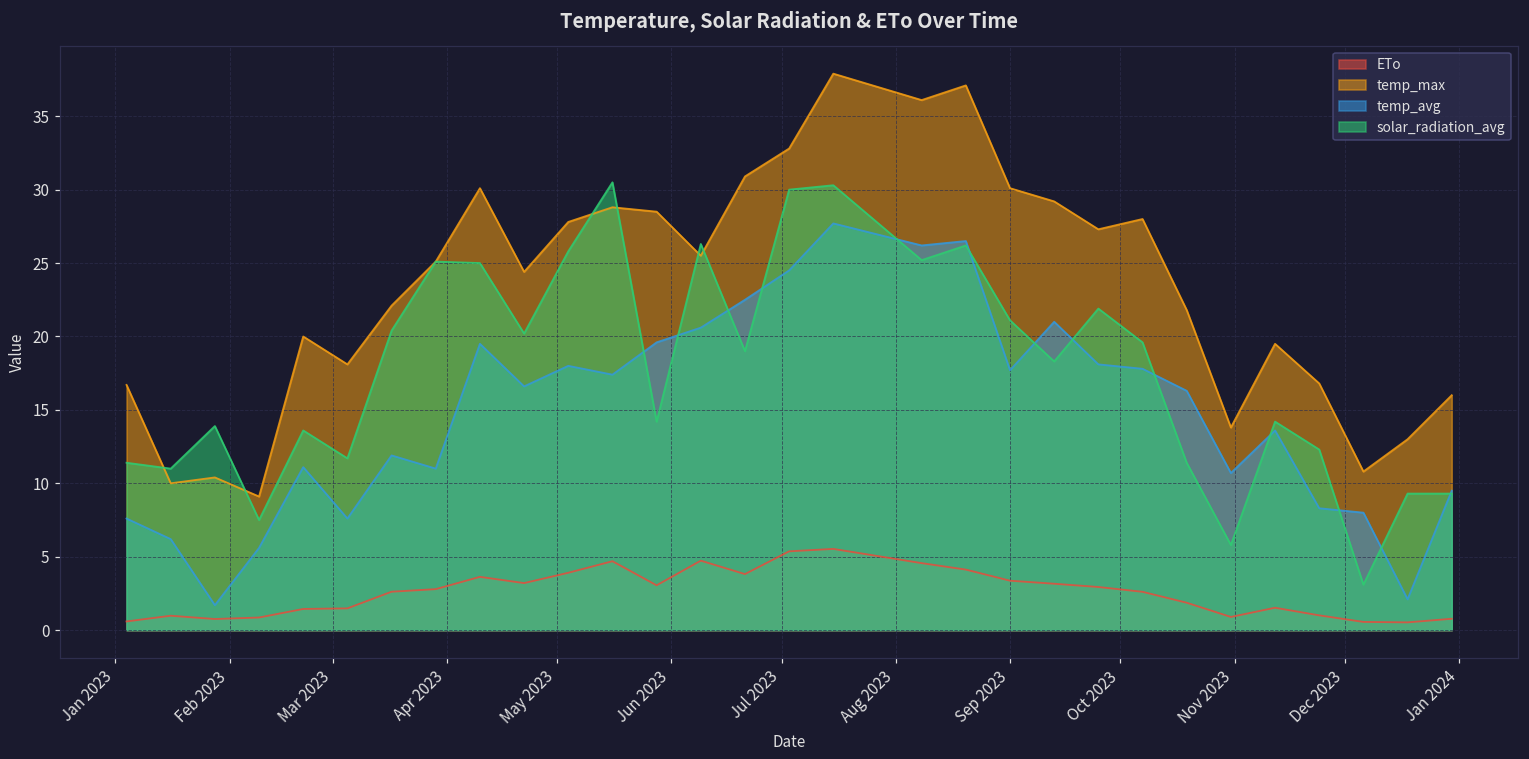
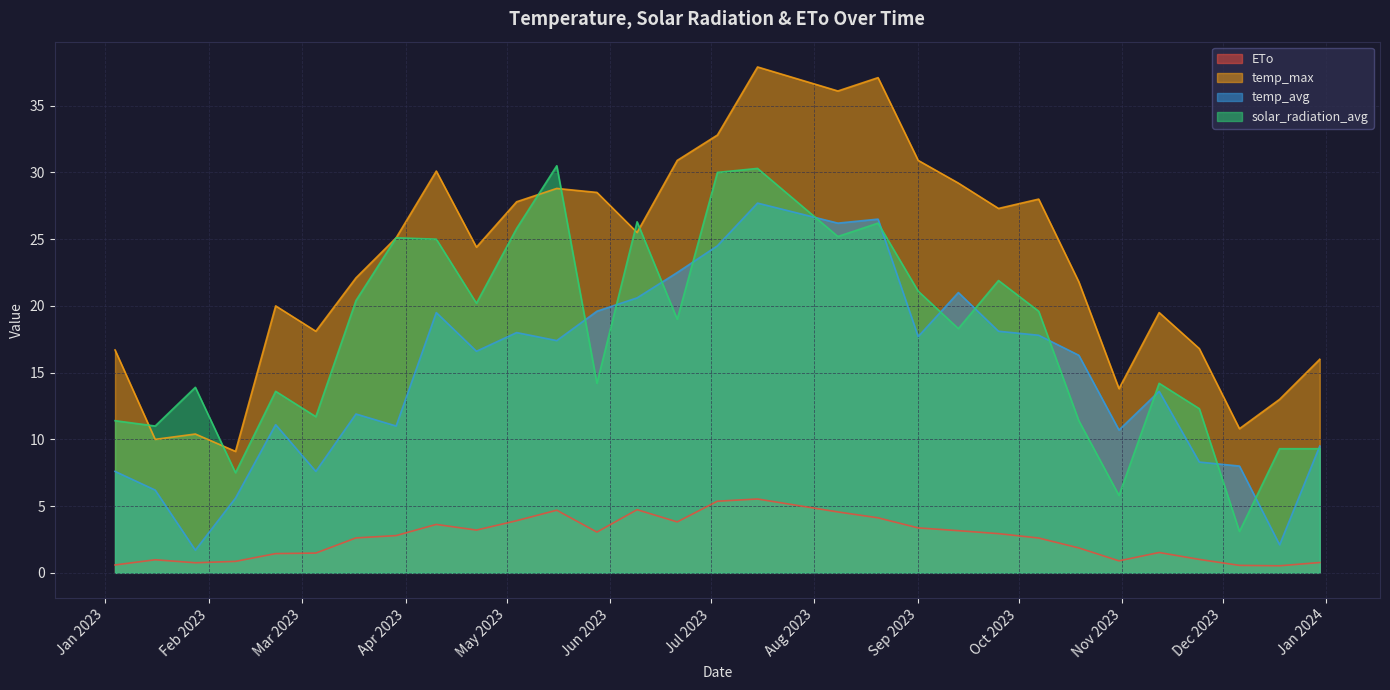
temp_max, Sep 2023: 30.1 -> 30.9
